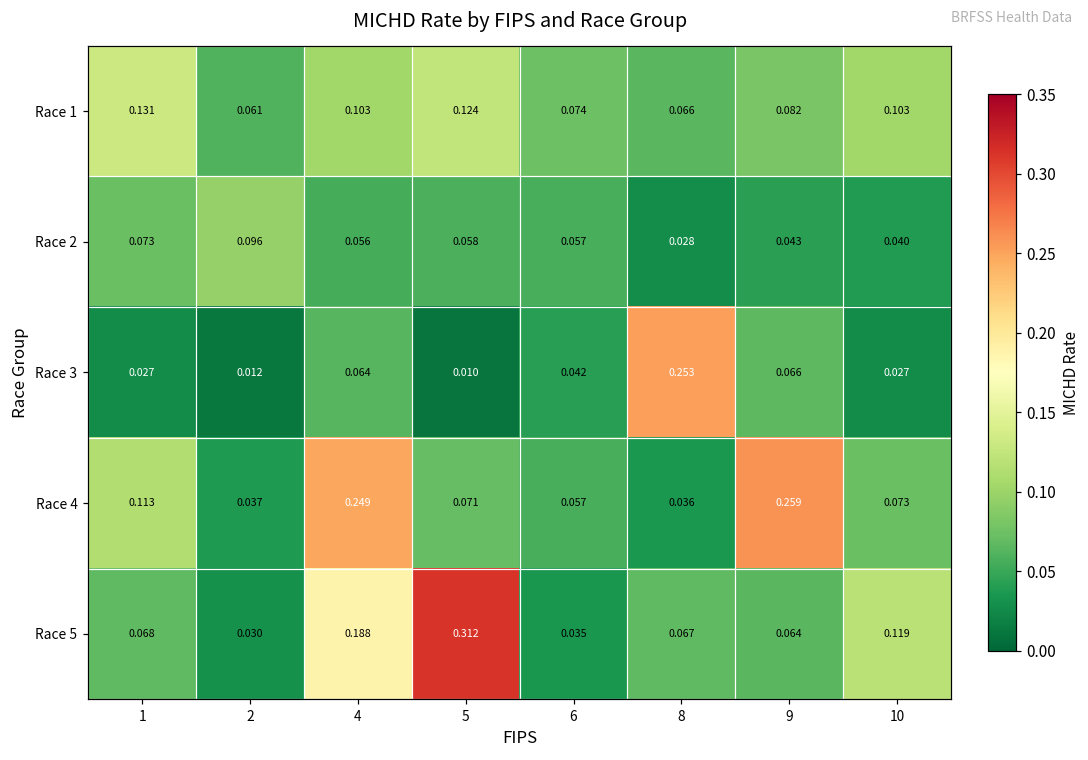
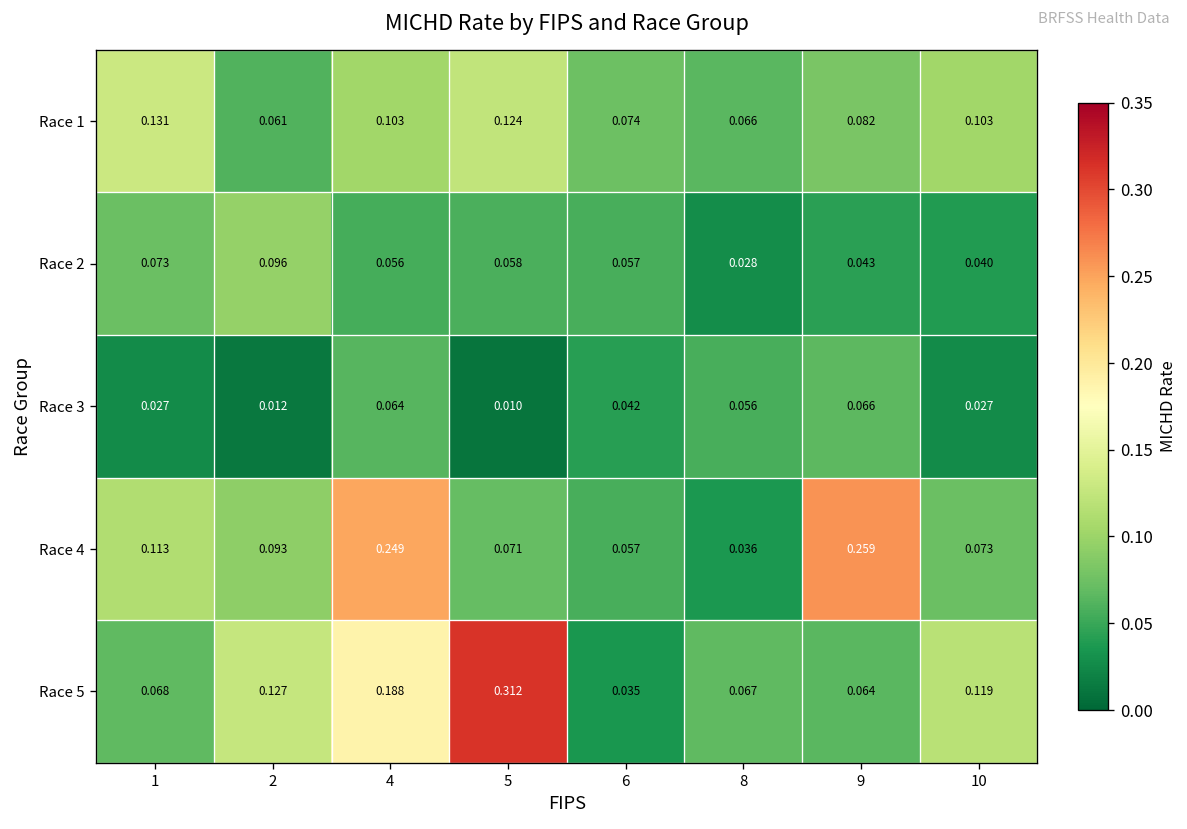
Race 3, 8: 0.253 -> 0.056
Race 4, 2: 0.037 -> 0.093
Race 5, 2: 0.030 -> 0.127
